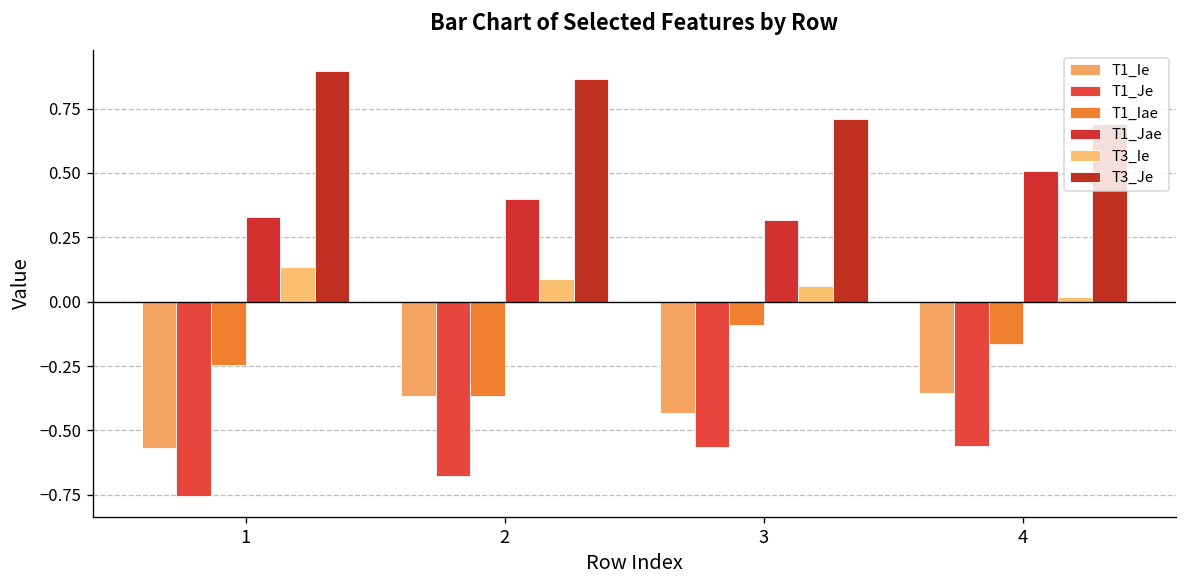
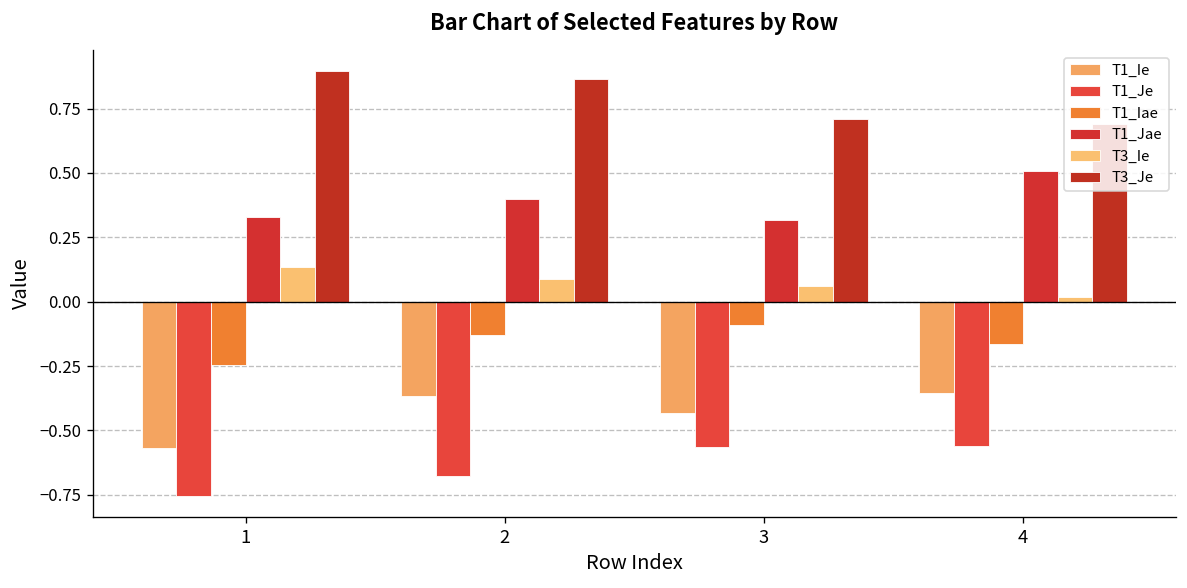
T1_Iae, 2: -0.37 -> -0.13
